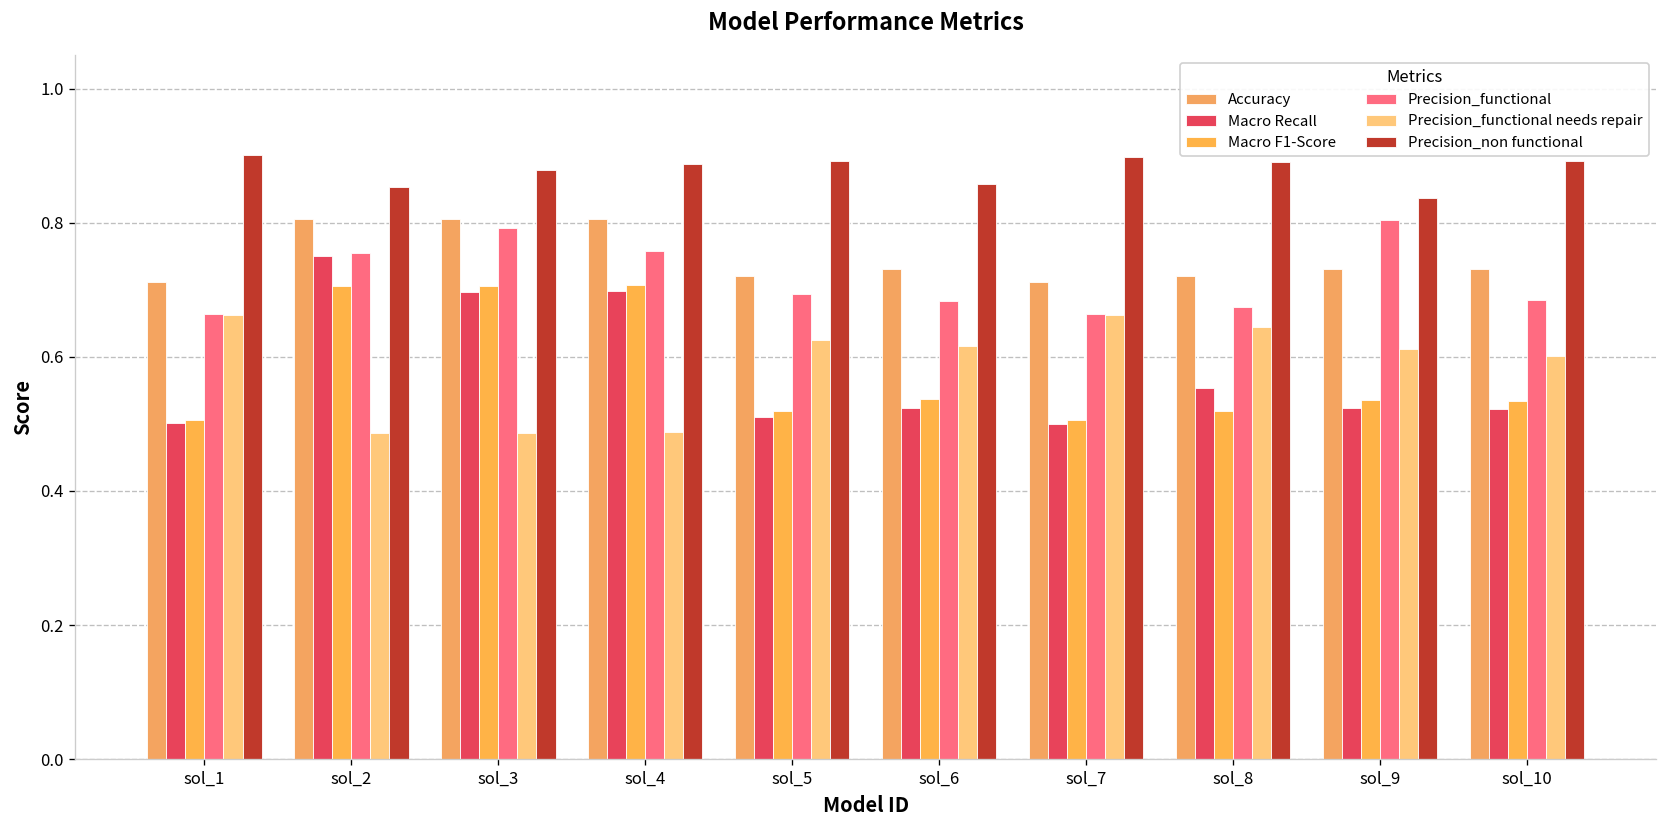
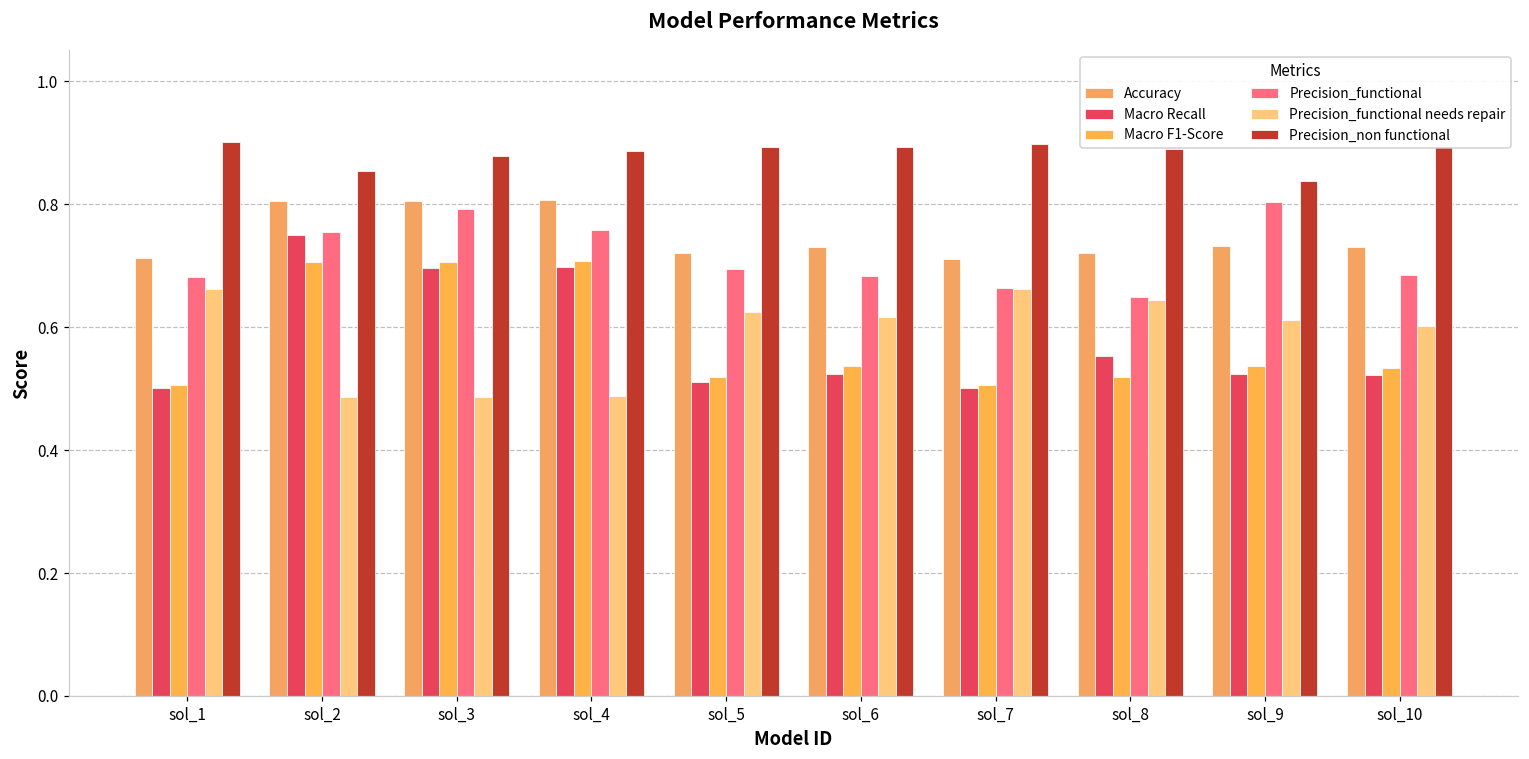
Precision_functional, sol_1: 0.66 -> 0.68
Precision_non functional, sol_6: 0.86 -> 0.89
Precision_functional, sol_8: 0.67 -> 0.65
